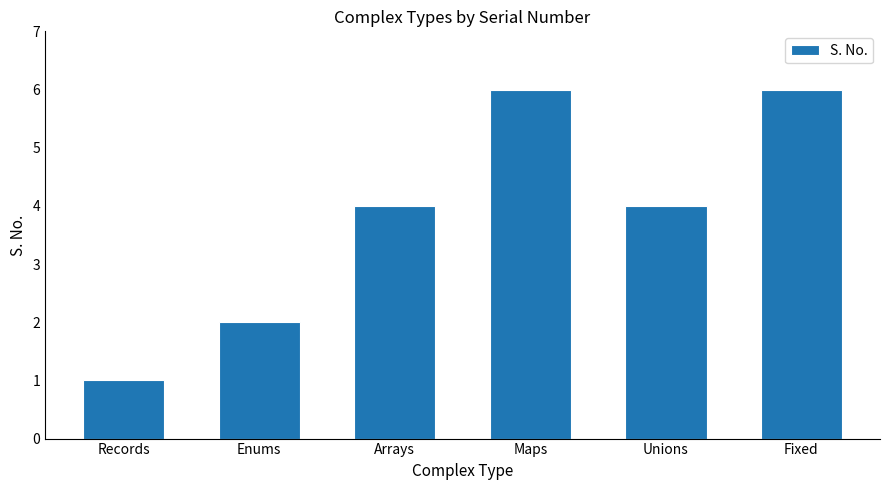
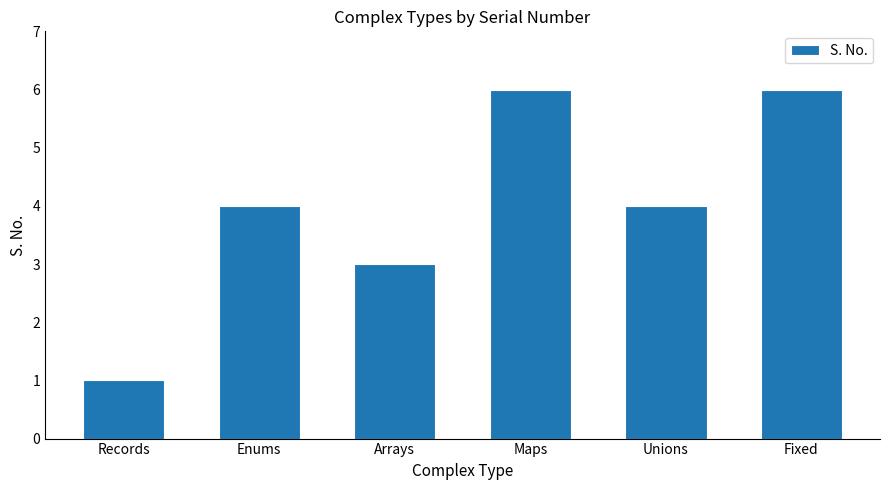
Enums: 2 -> 4
Arrays: 4 -> 3
